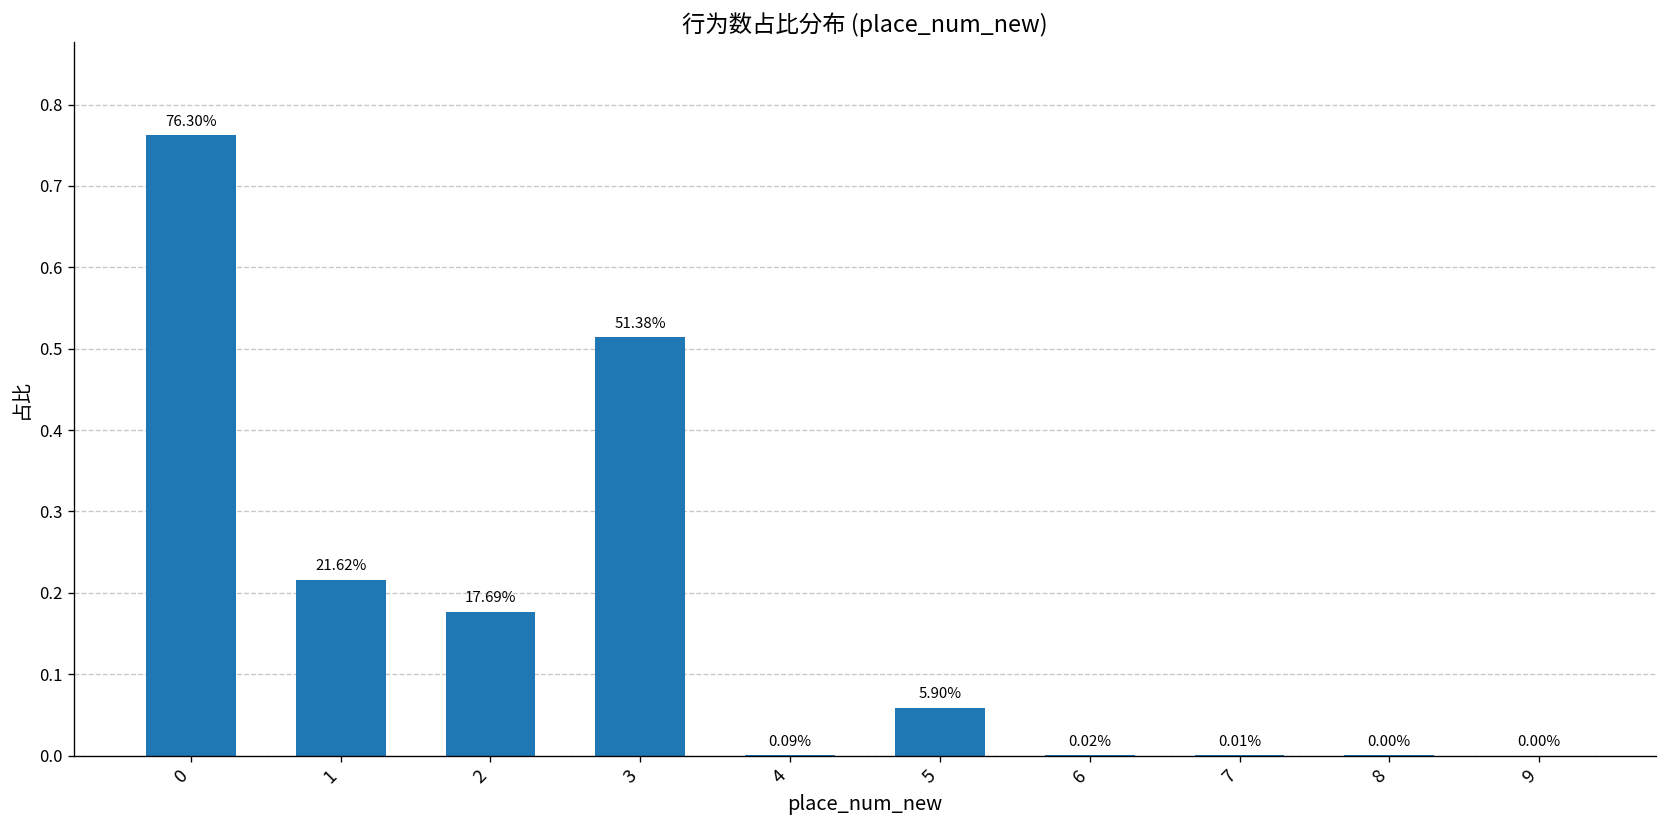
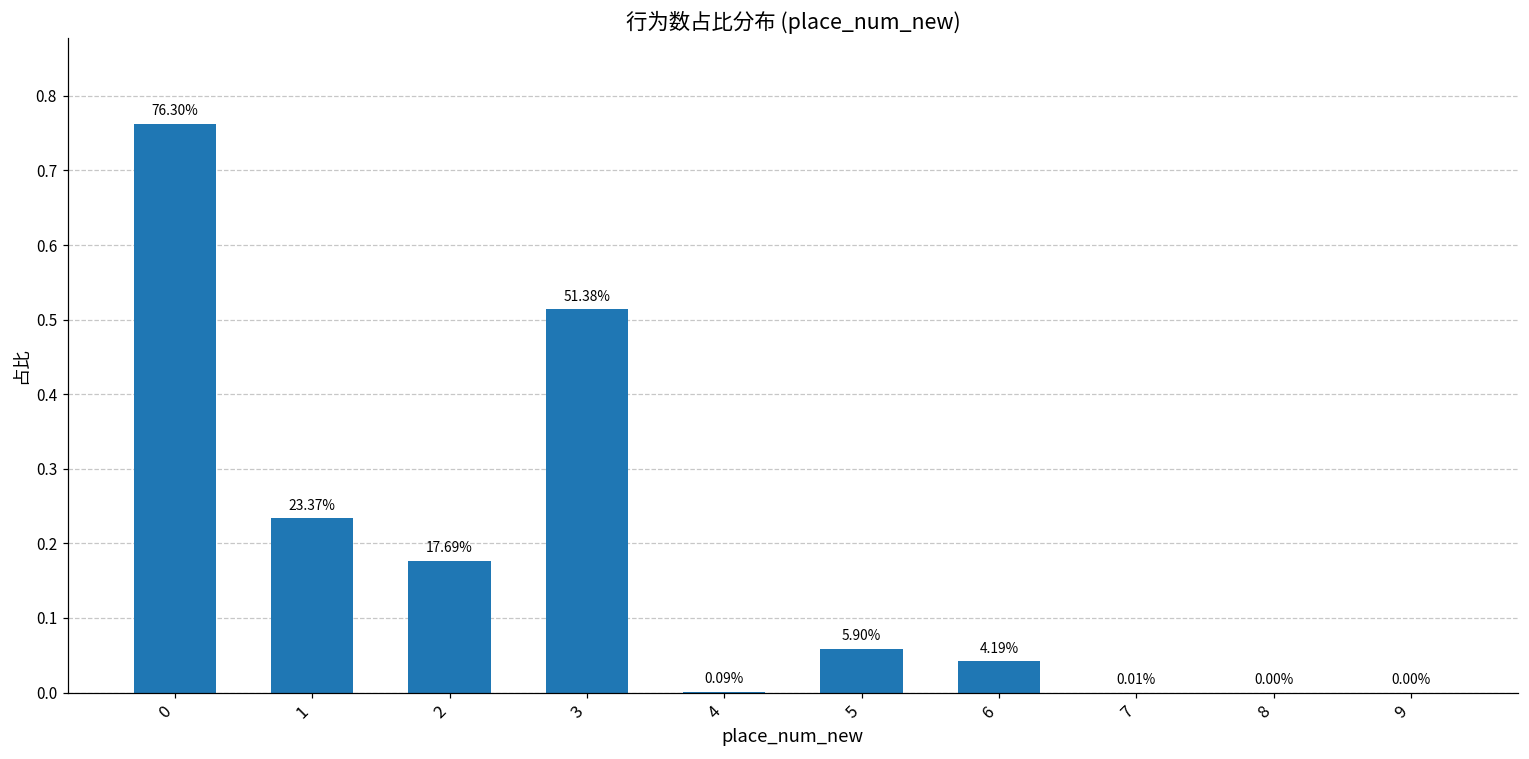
1: 21.62% -> 23.37%
6: 0.02% -> 4.19%
